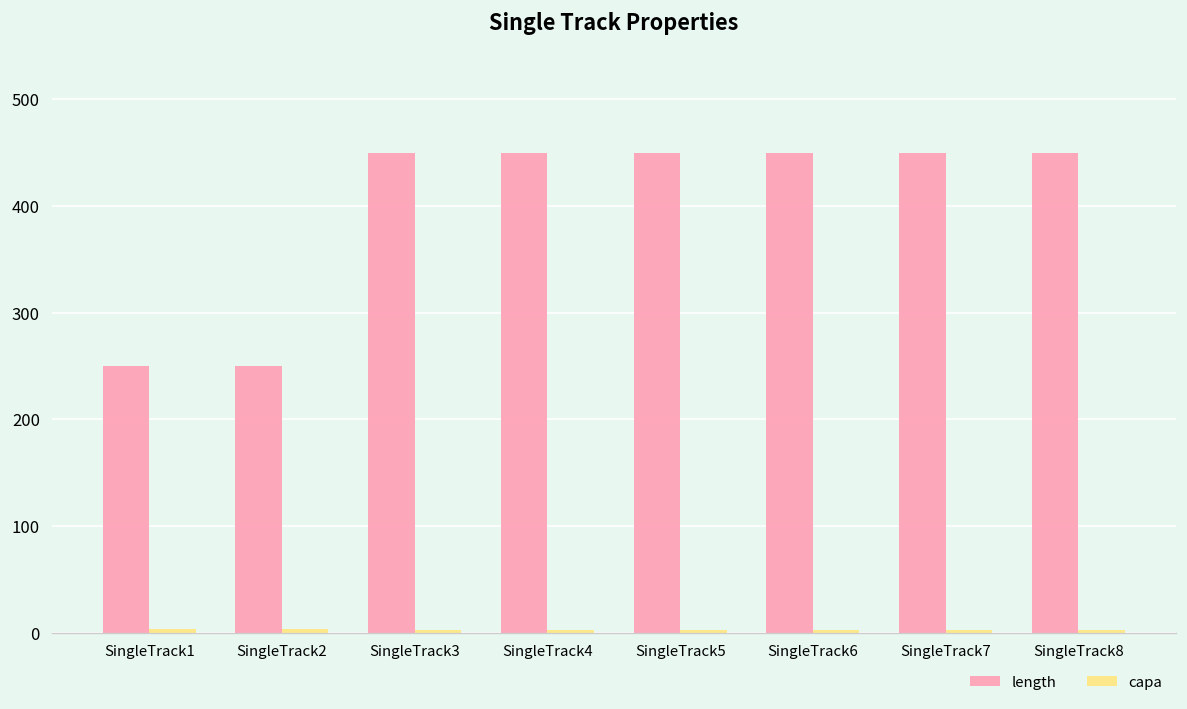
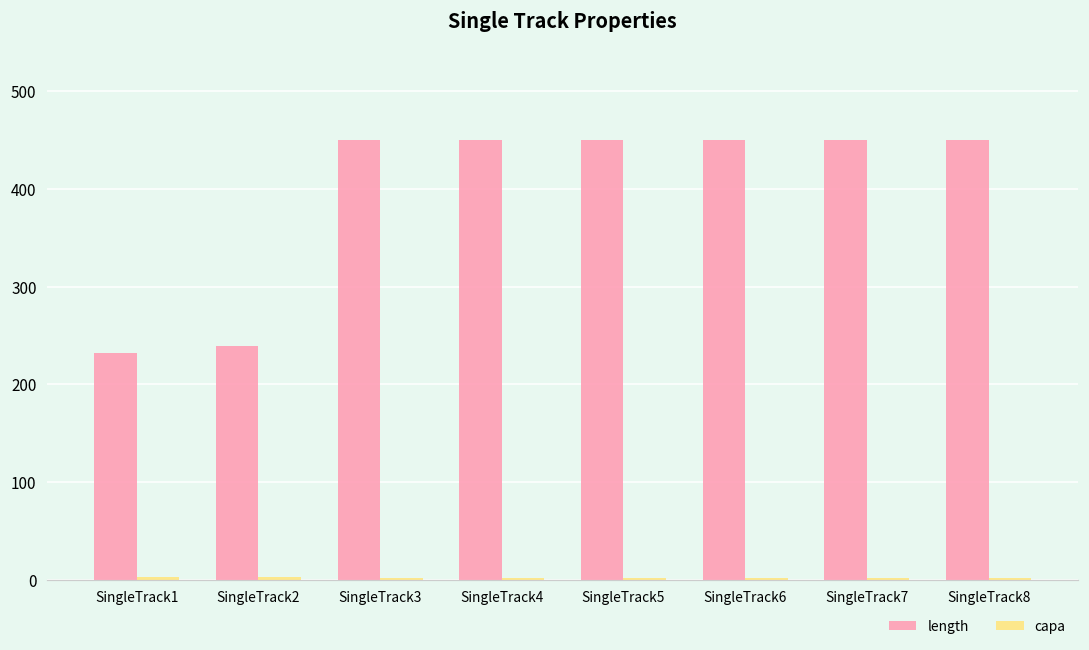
length, SingleTrack1: 250 -> 230
length, SingleTrack2: 250 -> 240
